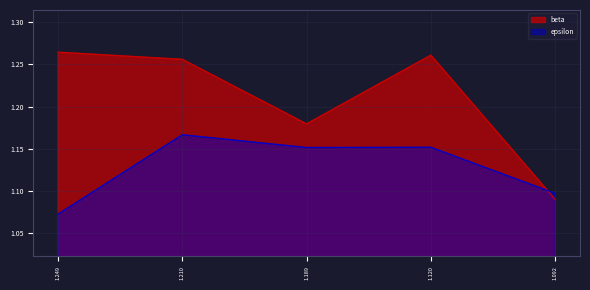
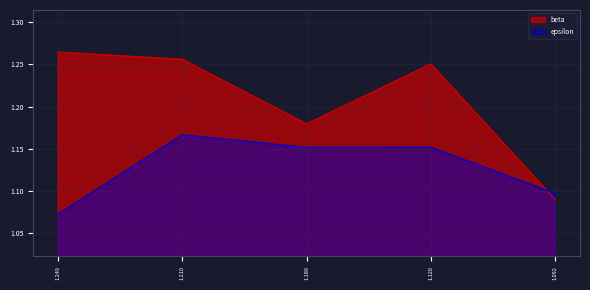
beta, 1.120: 1.26 -> 1.25
